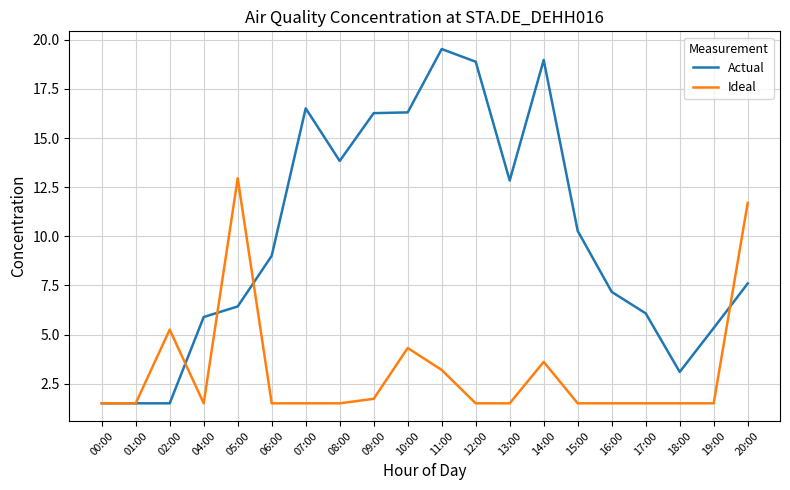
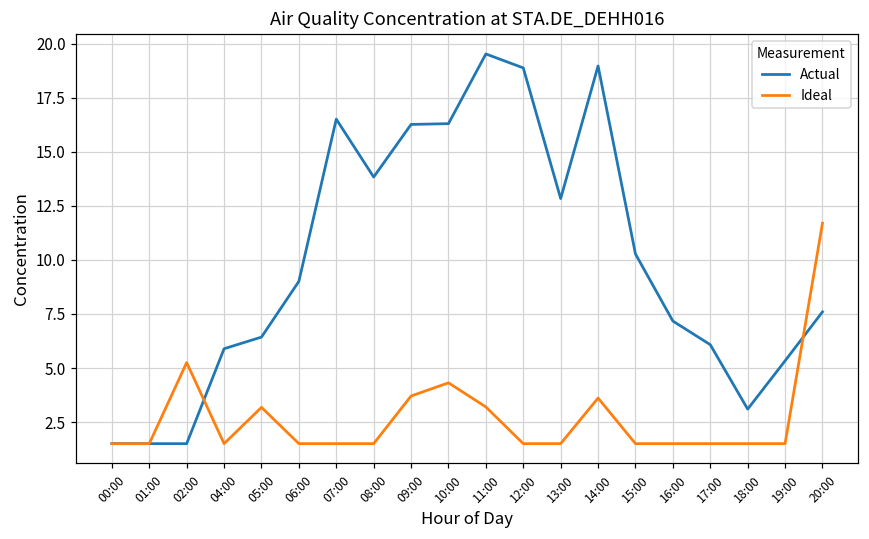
Ideal, 05:00: 13.0 -> 3.2
Ideal, 09:00: 1.7 -> 3.7
